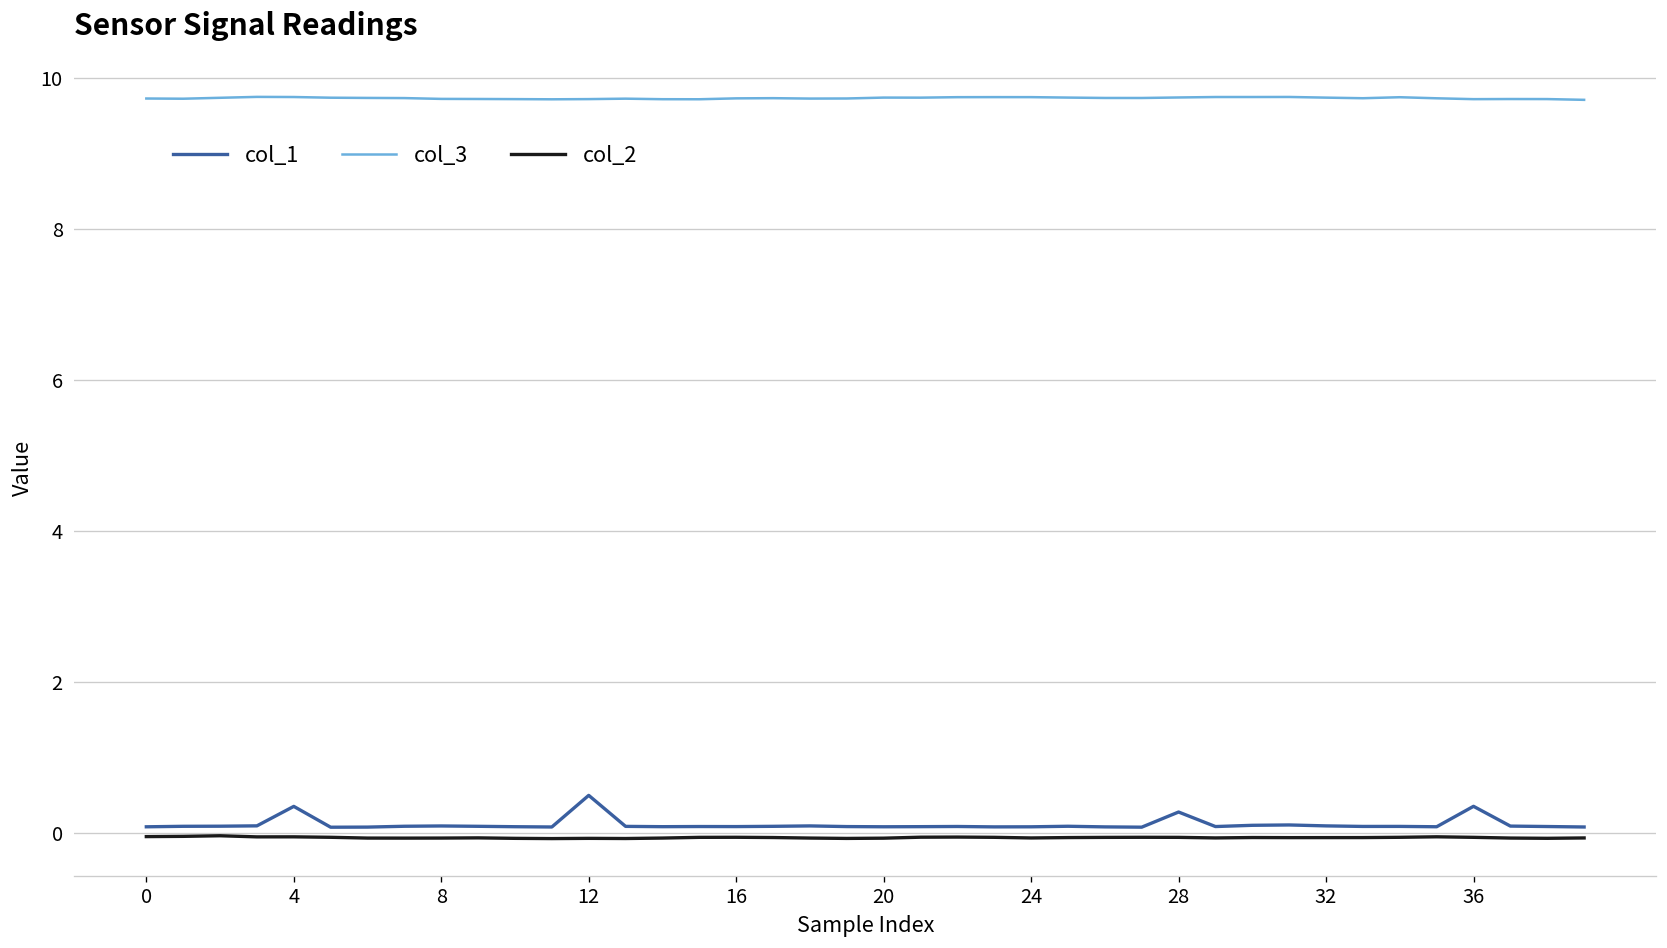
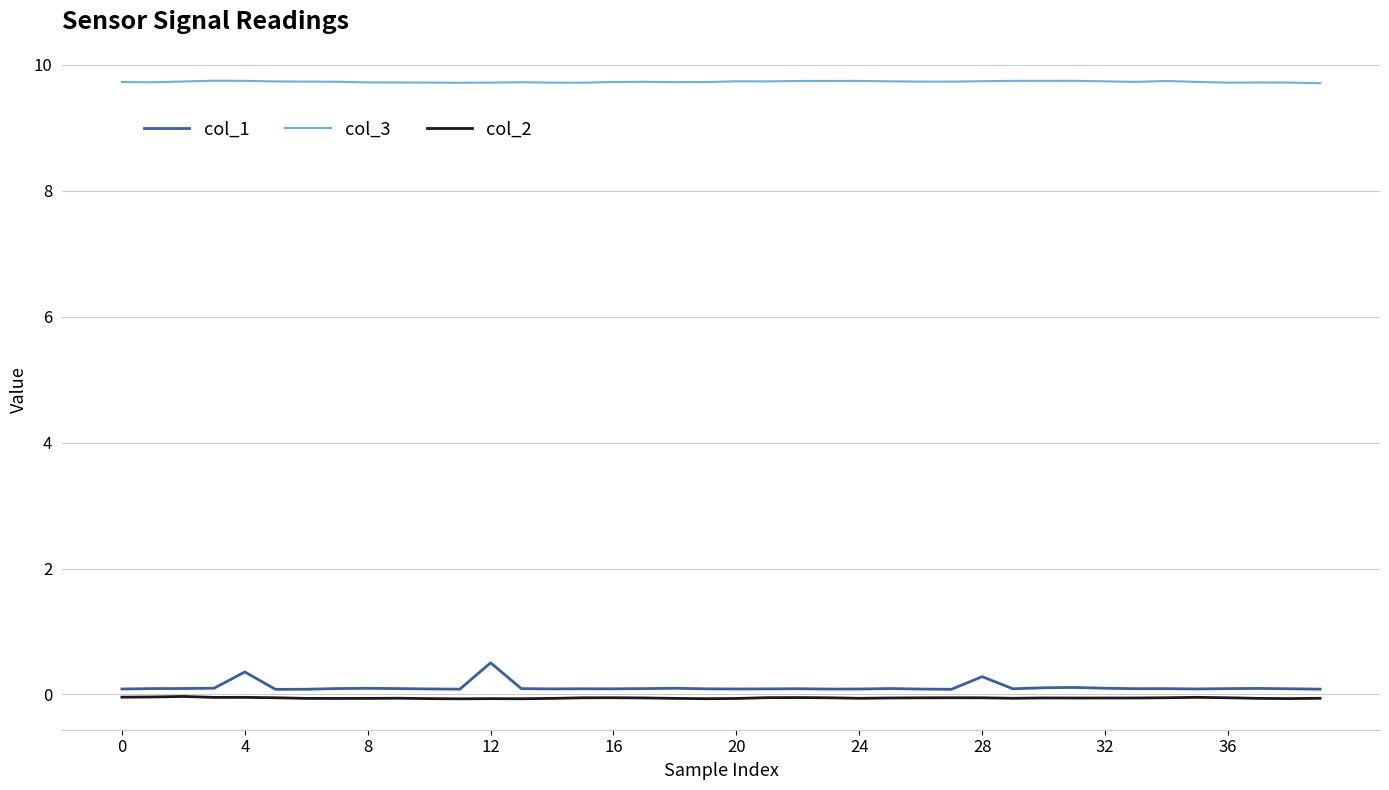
col_1, 36: 0.4 -> 0.1
